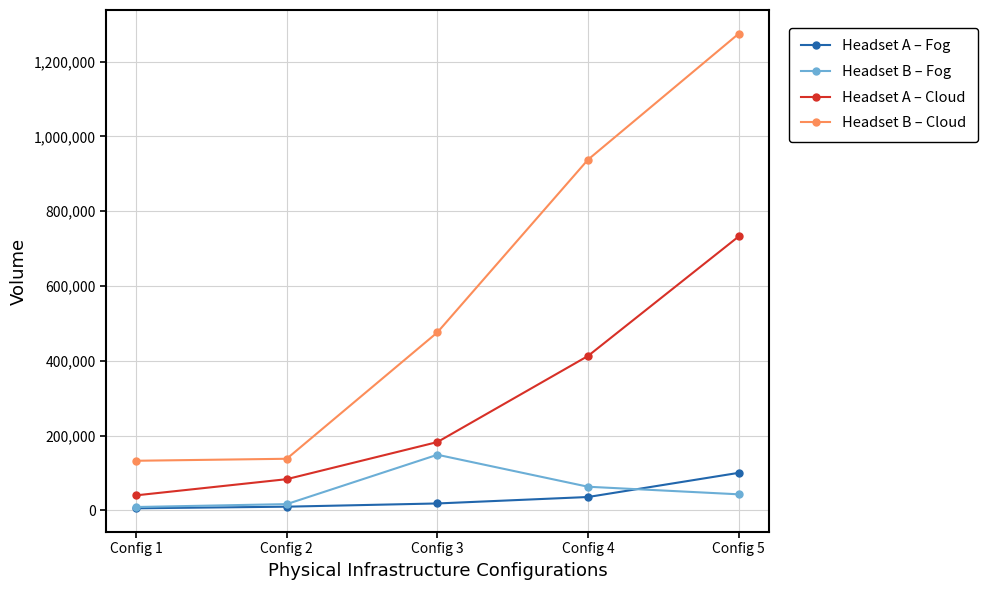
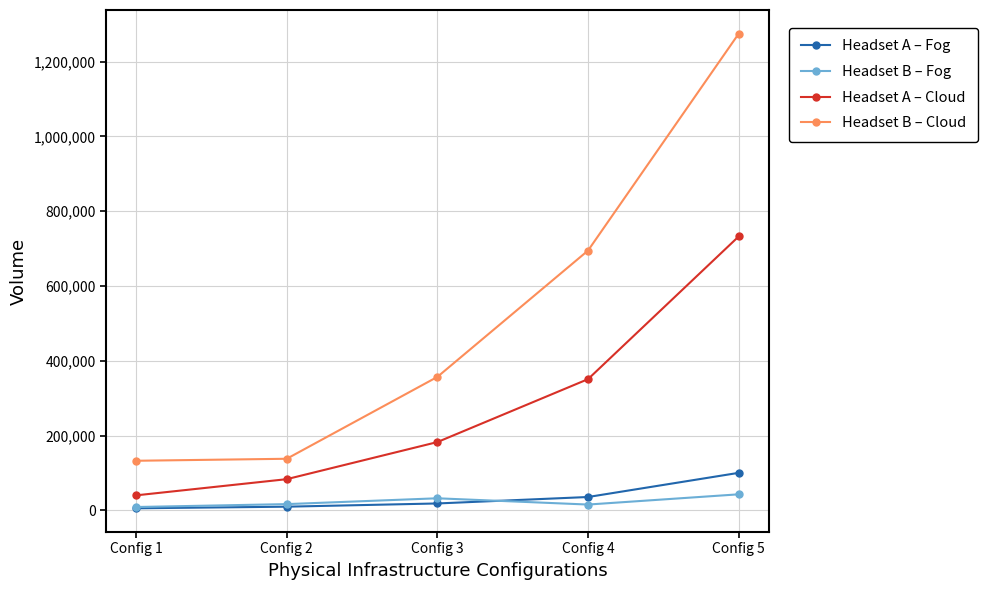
Headset B – Fog, Config 3: 150,000 -> 30,000
Headset B – Cloud, Config 3: 480,000 -> 360,000
Headset B – Fog, Config 4: 60,000 -> 20,000
Headset A – Cloud, Config 4: 410,000 -> 350,000
Headset B – Cloud, Config 4: 940,000 -> 690,000
